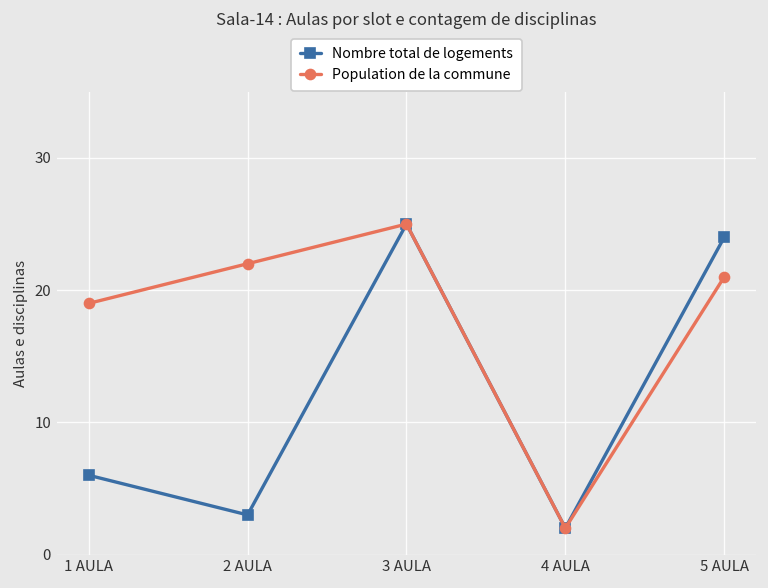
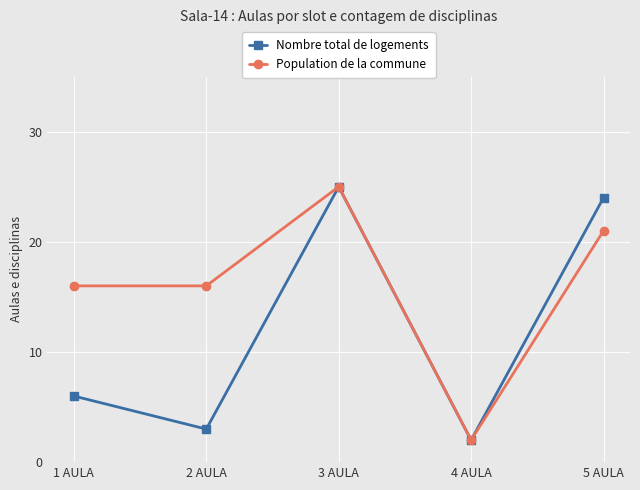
Population de la commune, 1 AULA: 19 -> 16
Population de la commune, 2 AULA: 22 -> 16
